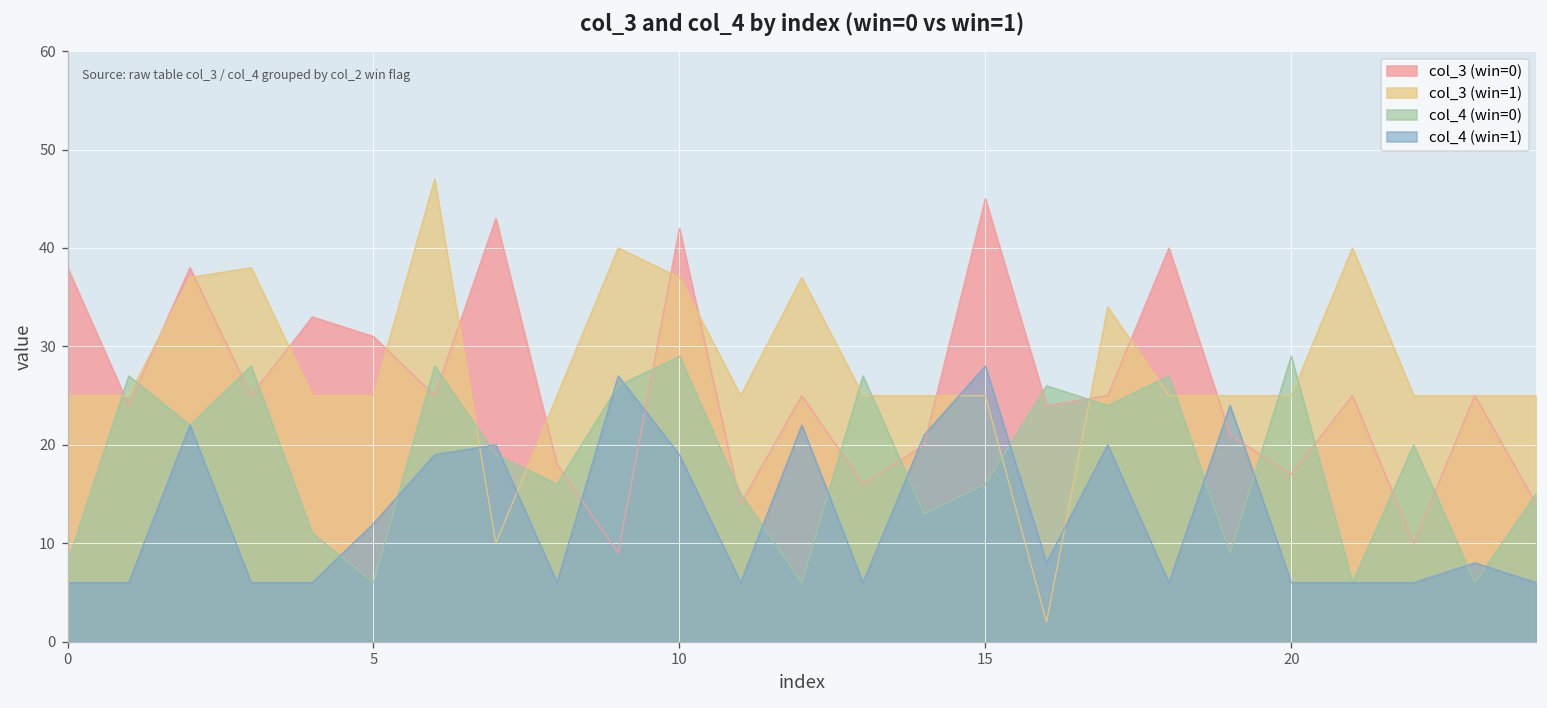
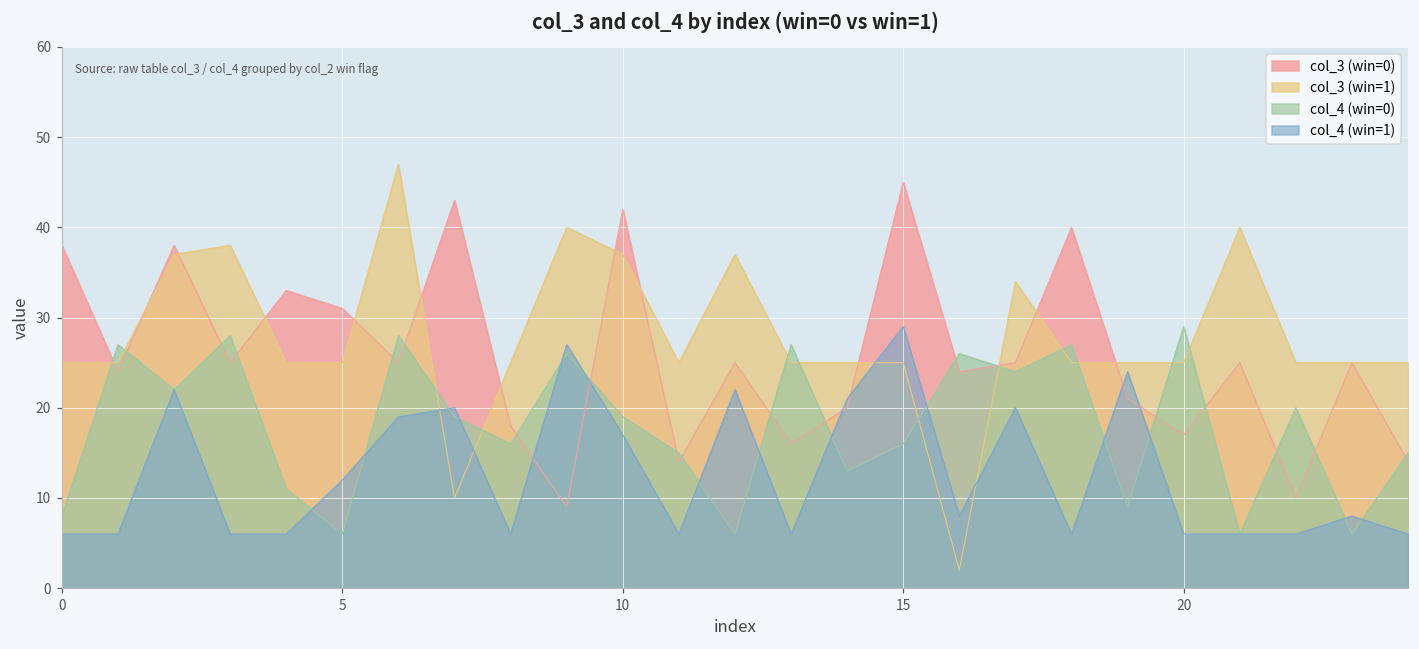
col_4 (win=0), 10: 29 -> 19
col_4 (win=1), 10: 19 -> 17
col_4 (win=1), 15: 28 -> 29
